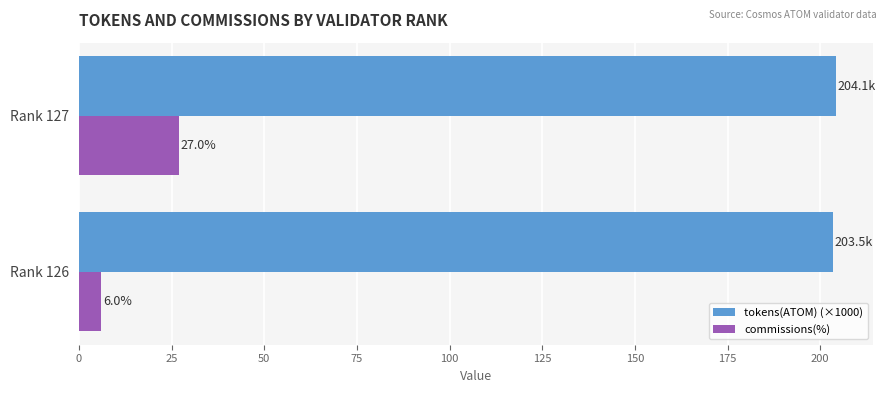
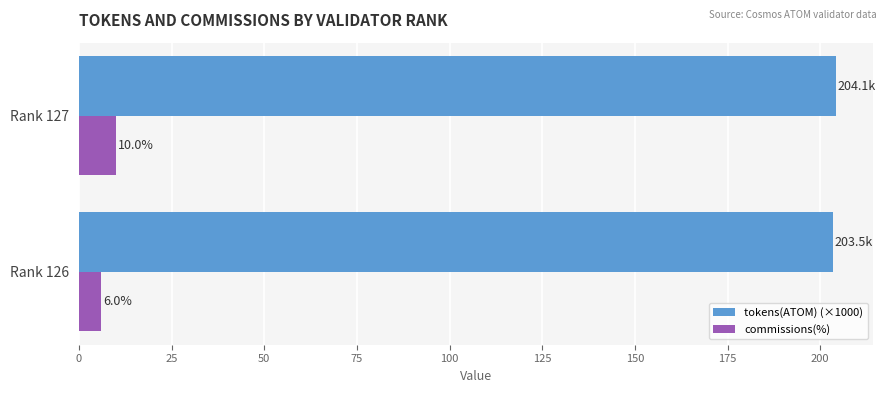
commissions(%), Rank 127: 27.0% -> 10.0%
